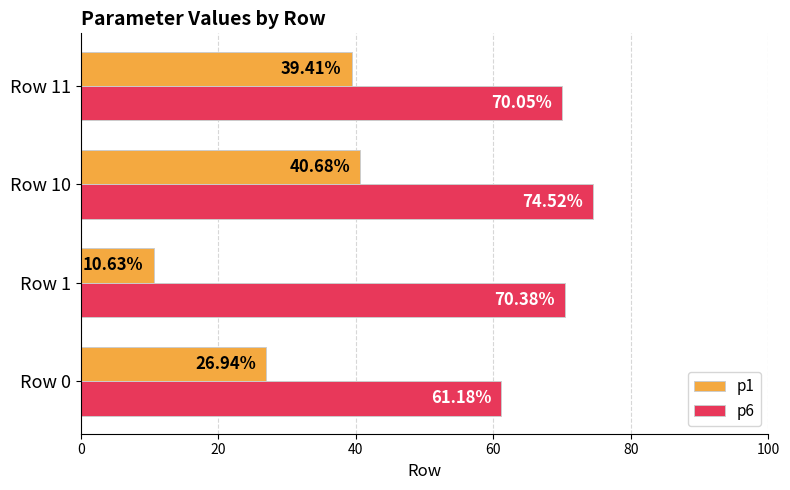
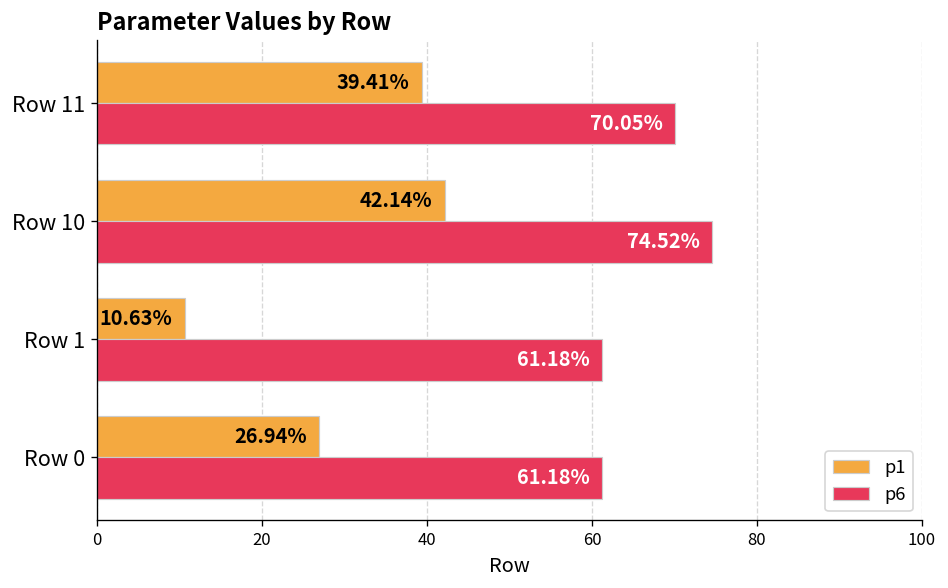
p1, Row 10: 40.68% -> 42.14%
p6, Row 1: 70.38% -> 61.18%
